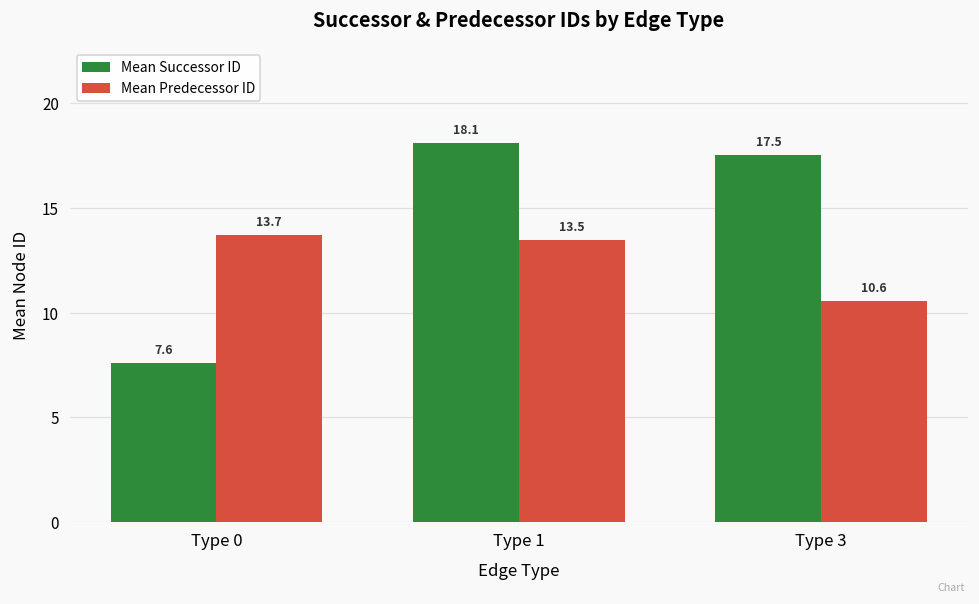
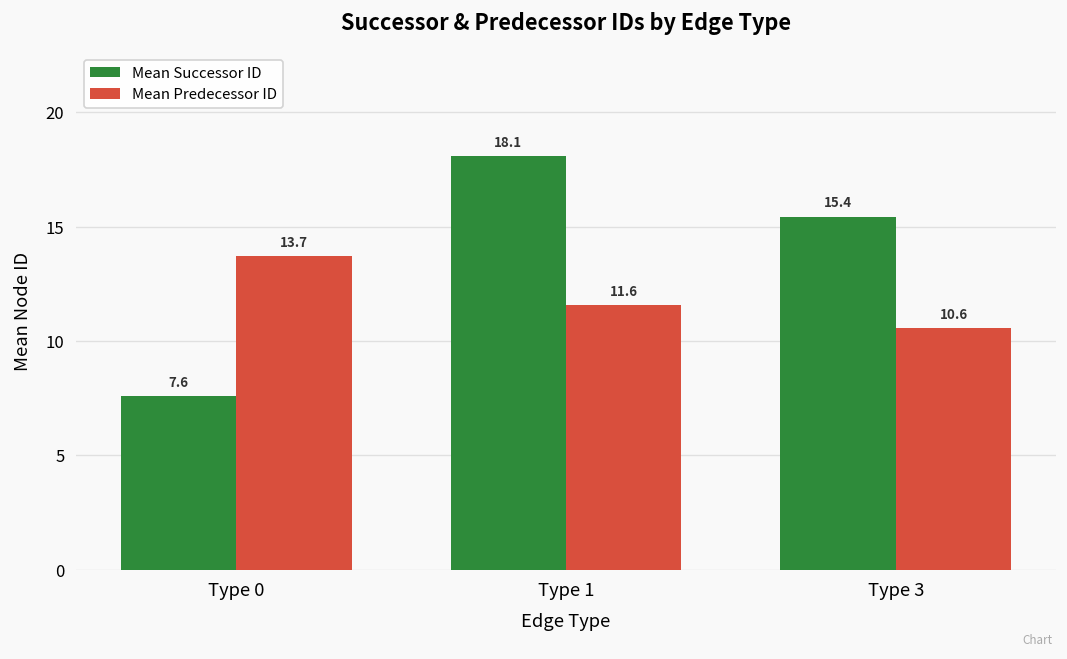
Mean Predecessor ID, Type 1: 13.5 -> 11.6
Mean Successor ID, Type 3: 17.5 -> 15.4
